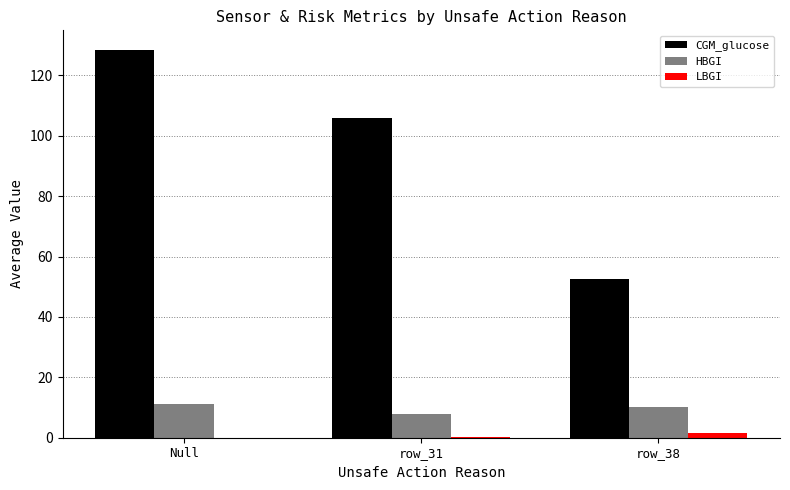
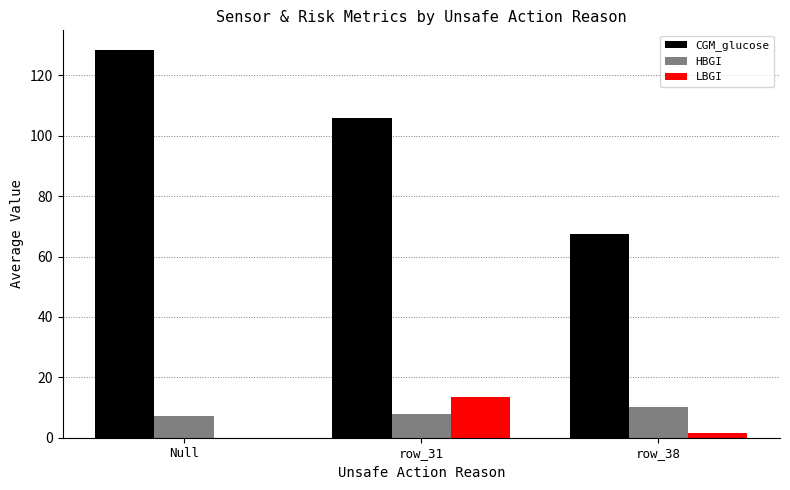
HBGI, Null: 11 -> 7
LBGI, row_31: 0 -> 13
CGM_glucose, row_38: 53 -> 68
